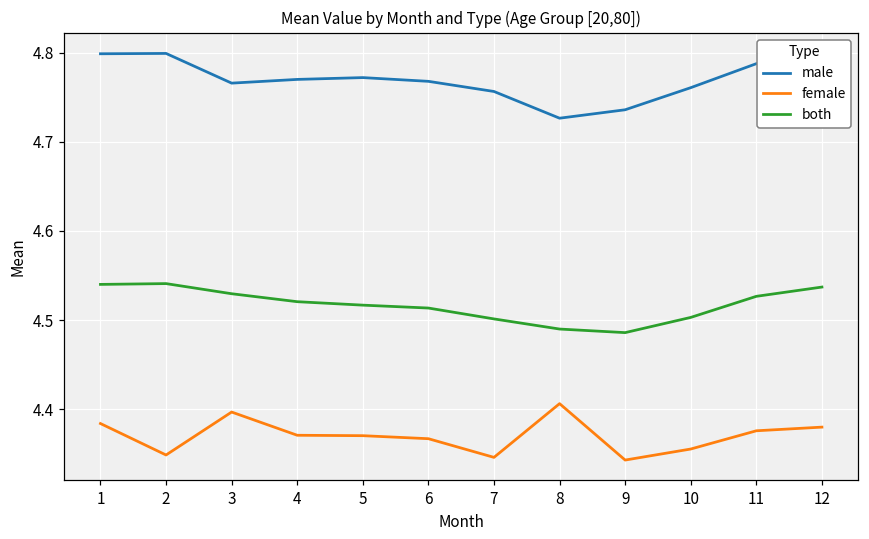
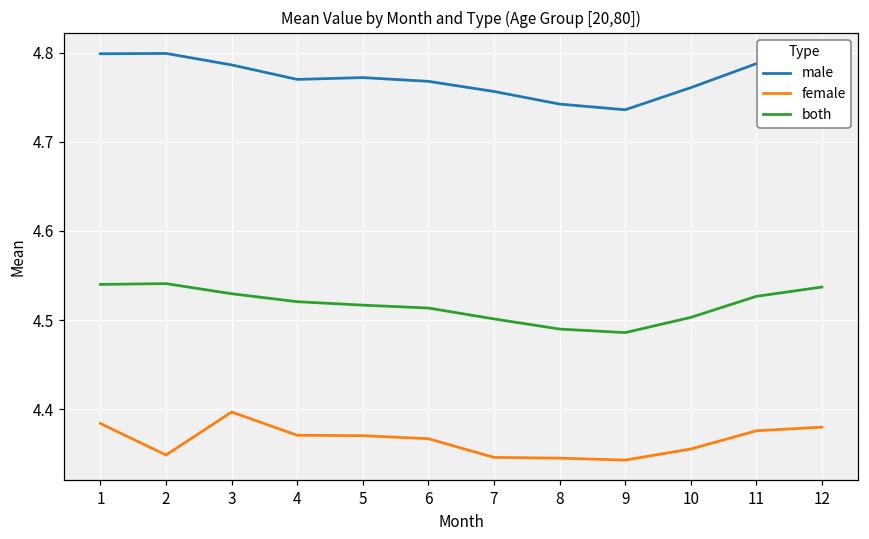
male, 3: 4.77 -> 4.79
male, 8: 4.73 -> 4.74
female, 8: 4.41 -> 4.35
